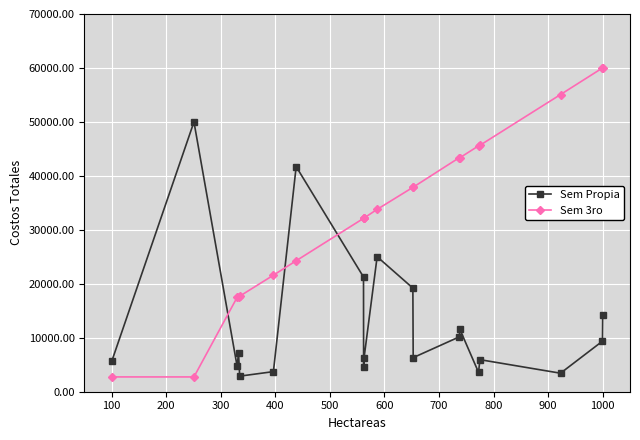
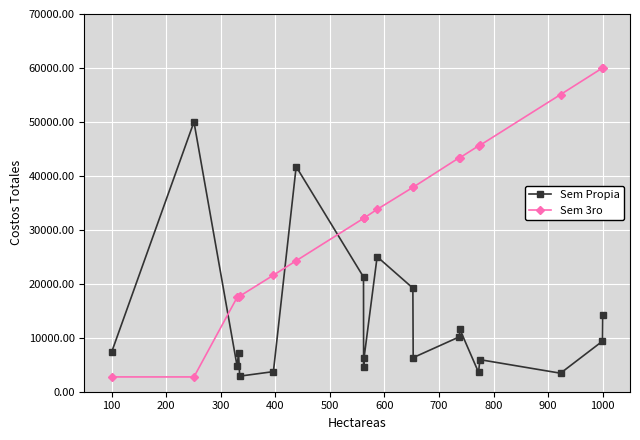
Sem Propia, 100: 6000 -> 7000
